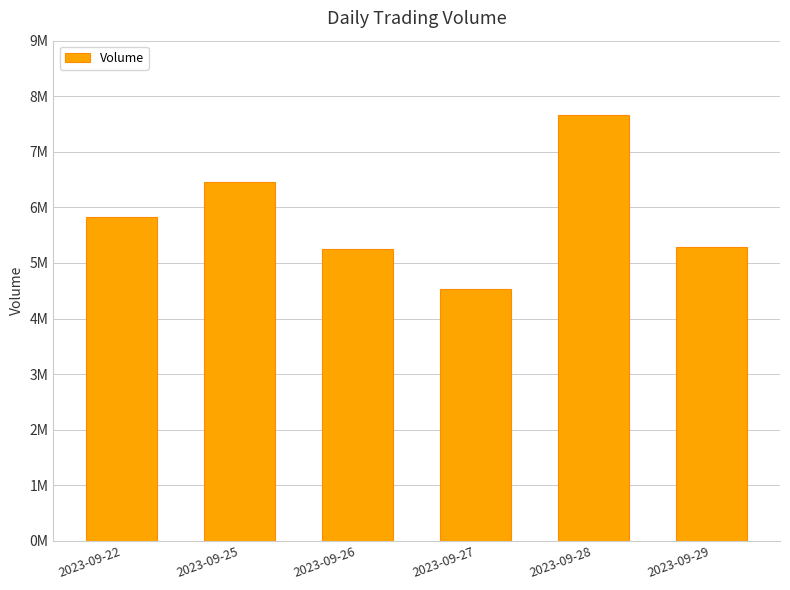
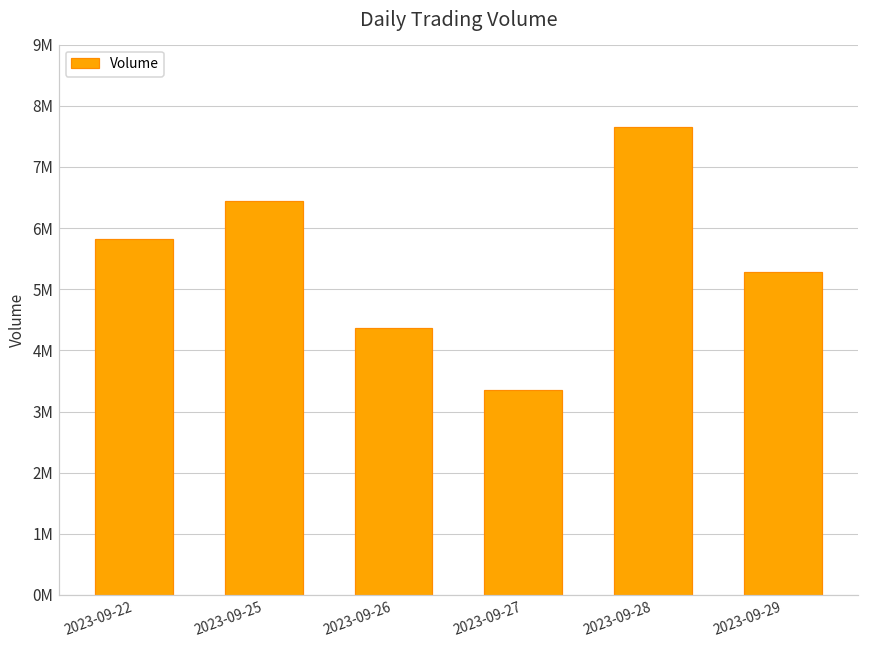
2023-09-26: 5200000 -> 4400000
2023-09-27: 4500000 -> 3400000
